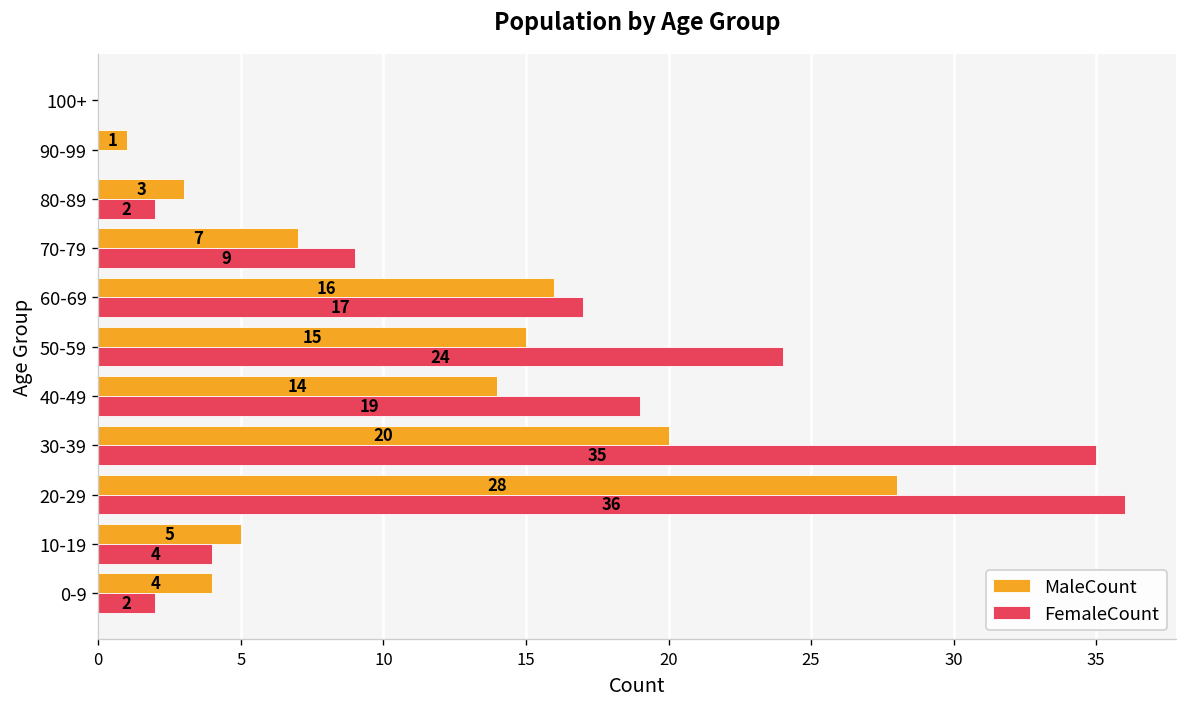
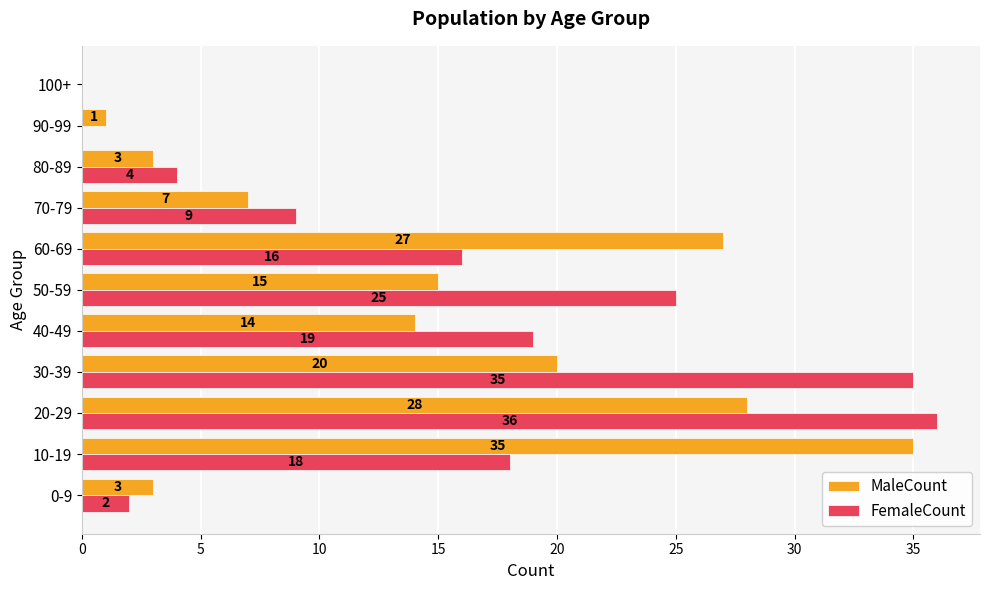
FemaleCount, 80-89: 2 -> 4
MaleCount, 60-69: 16 -> 27
FemaleCount, 60-69: 17 -> 16
FemaleCount, 50-59: 24 -> 25
MaleCount, 10-19: 5 -> 35
FemaleCount, 10-19: 4 -> 18
MaleCount, 0-9: 4 -> 3
